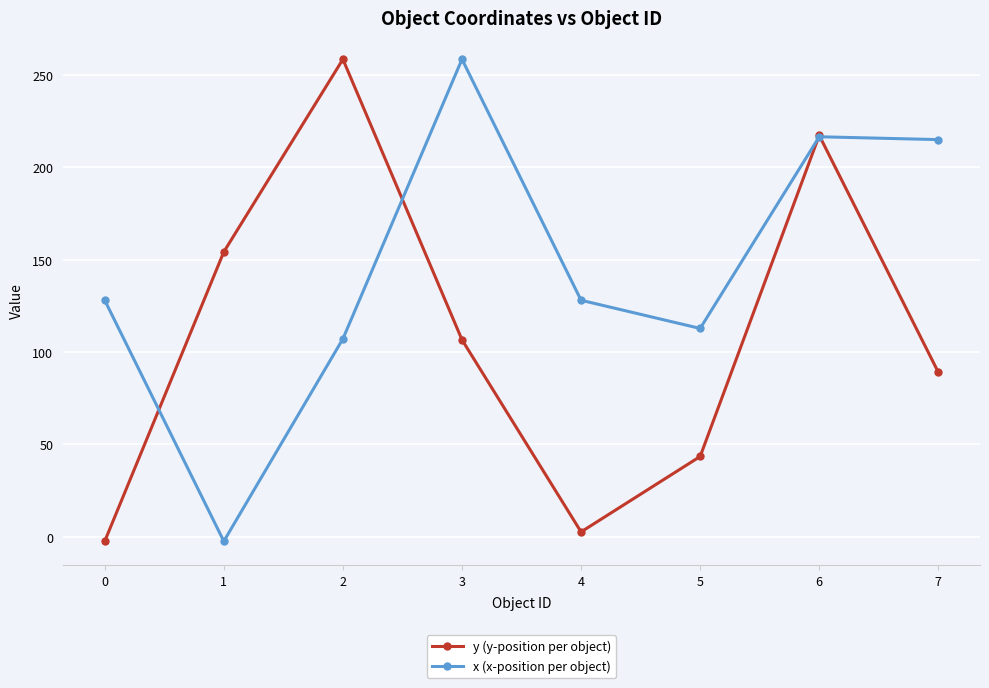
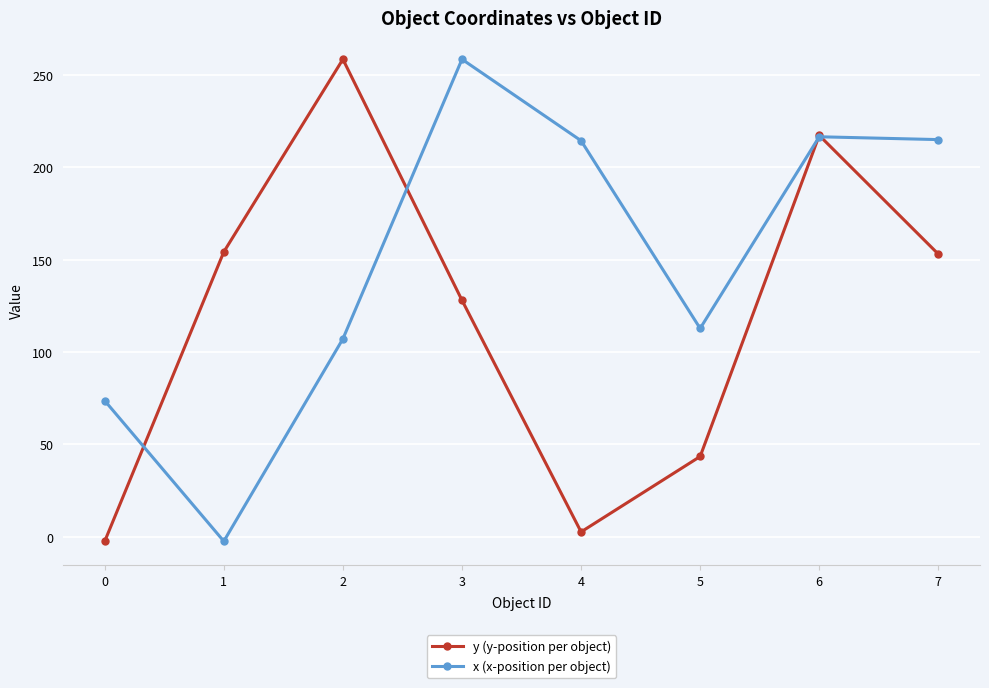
x (x-position per object), 0: 128 -> 74
y (y-position per object), 3: 107 -> 128
x (x-position per object), 4: 128 -> 214
y (y-position per object), 7: 89 -> 153
